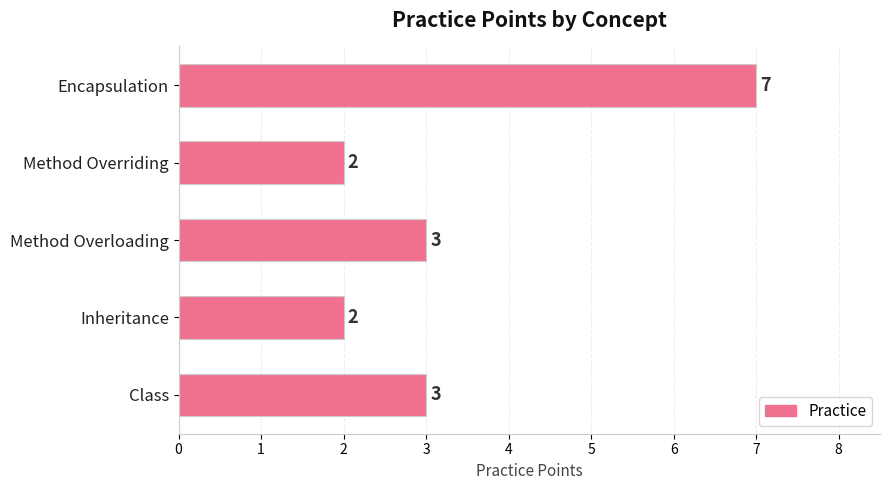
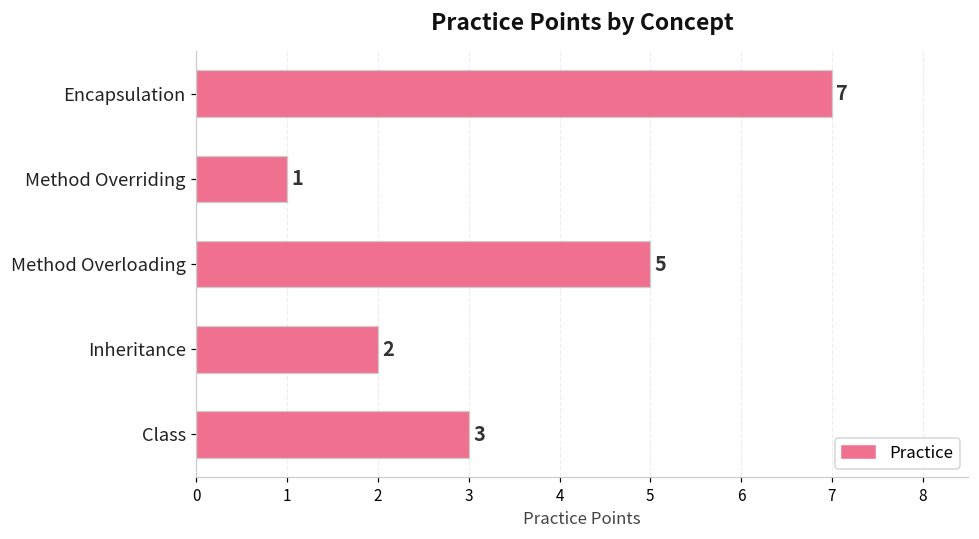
Method Overriding: 2 -> 1
Method Overloading: 3 -> 5
